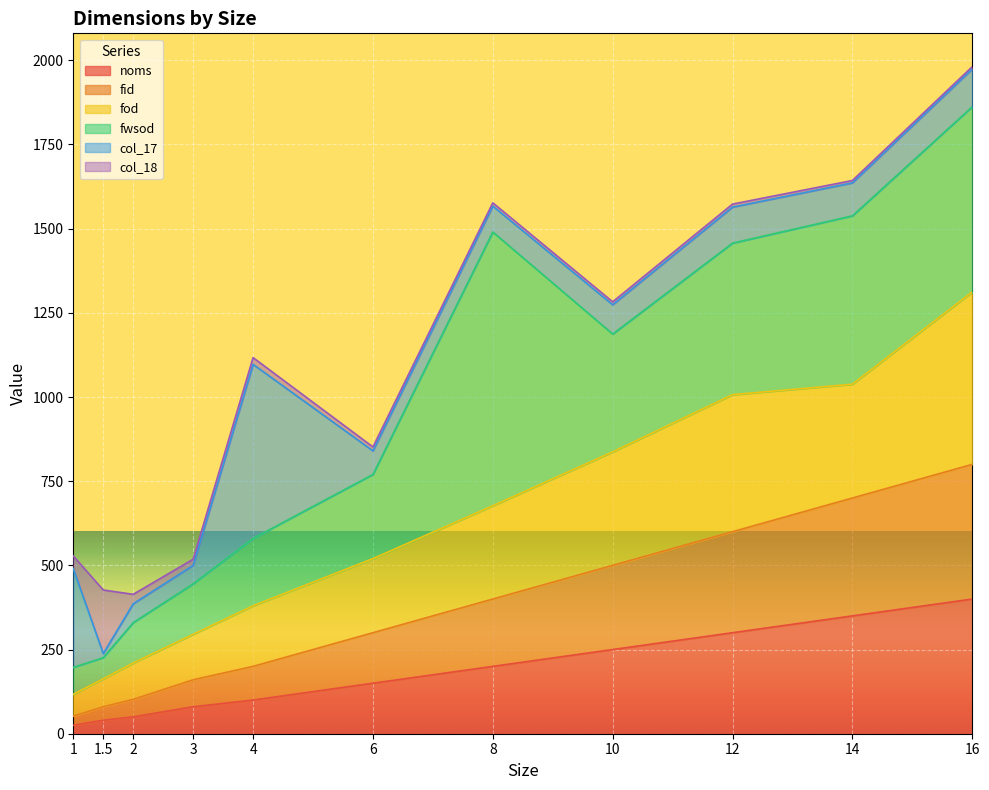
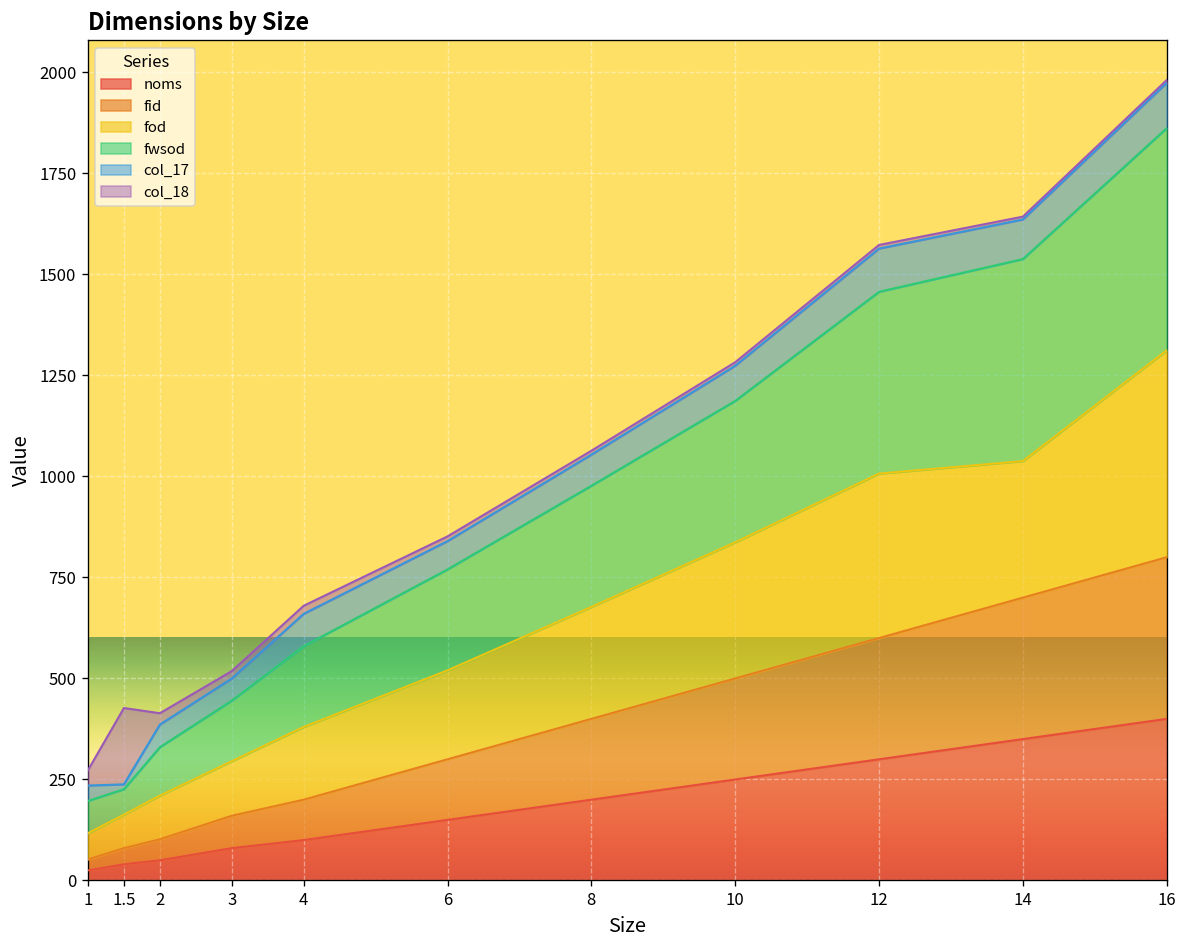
col_17, 1: 290 -> 40
col_17, 4: 520 -> 80
fwsod, 8: 810 -> 300
